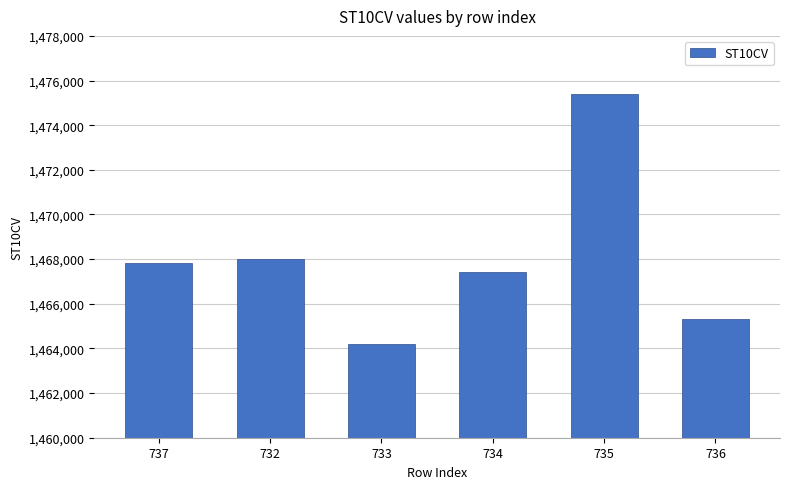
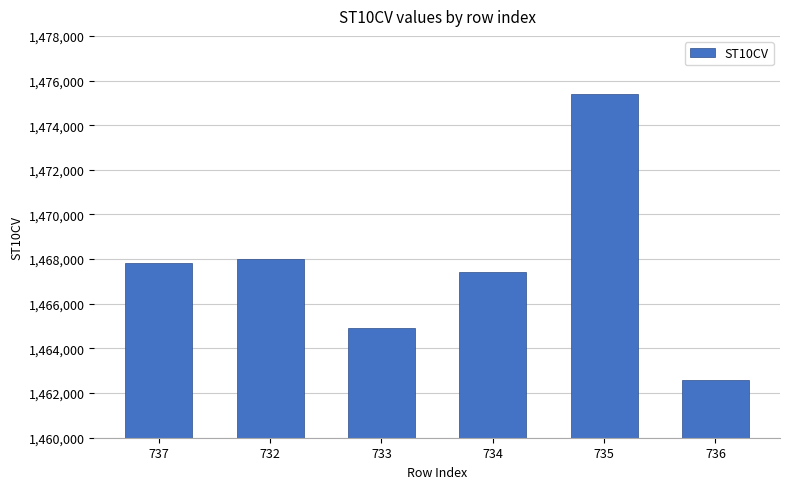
733: 1,464,200 -> 1,464,900
736: 1,465,300 -> 1,462,600
